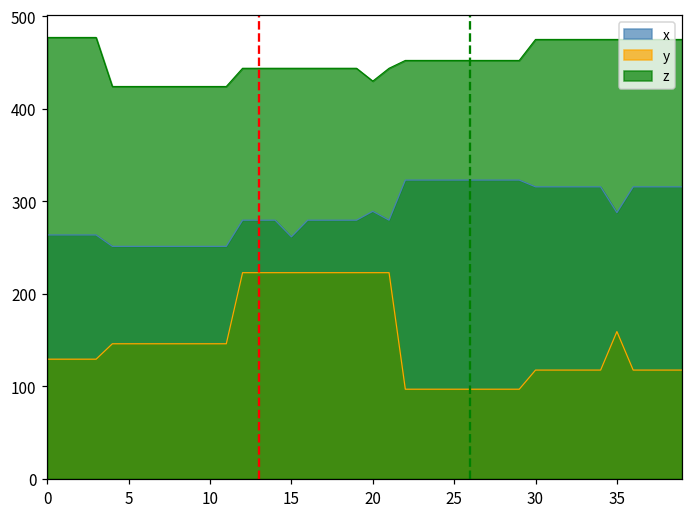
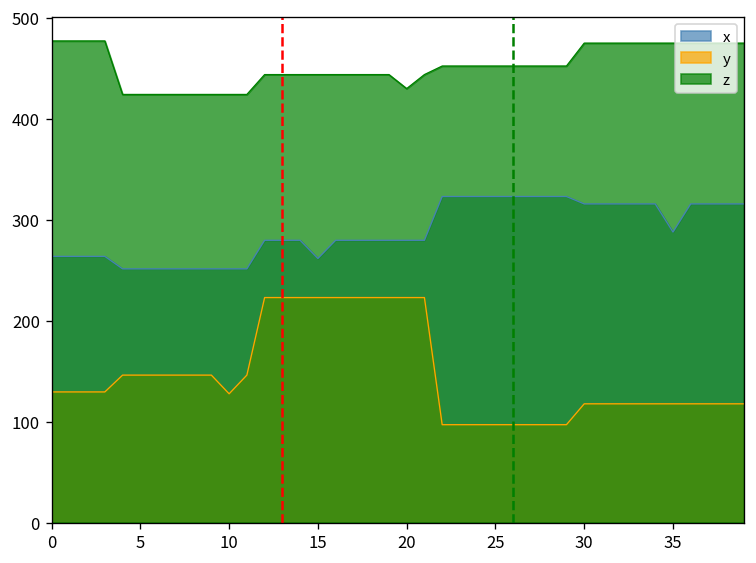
y, 10: 150 -> 130
x, 20: 290 -> 280
y, 35: 160 -> 120
